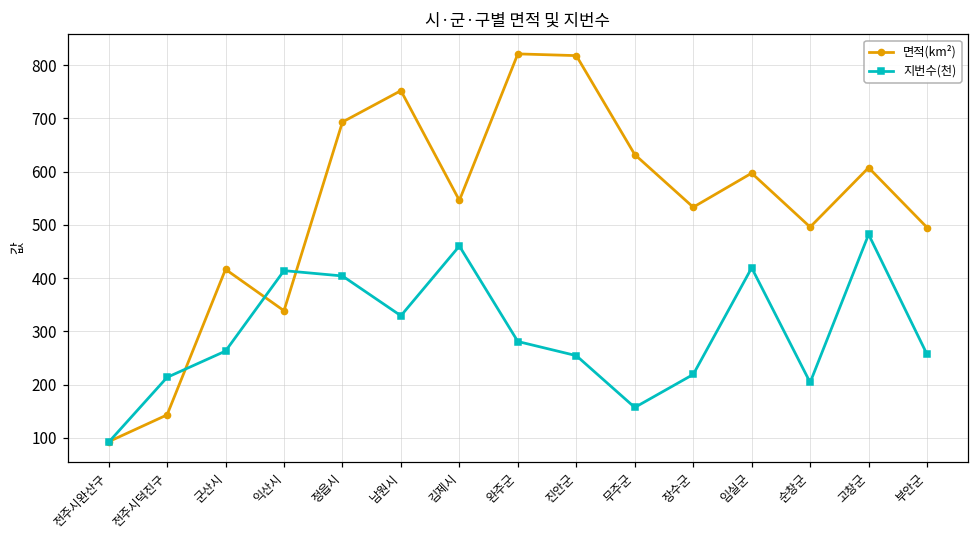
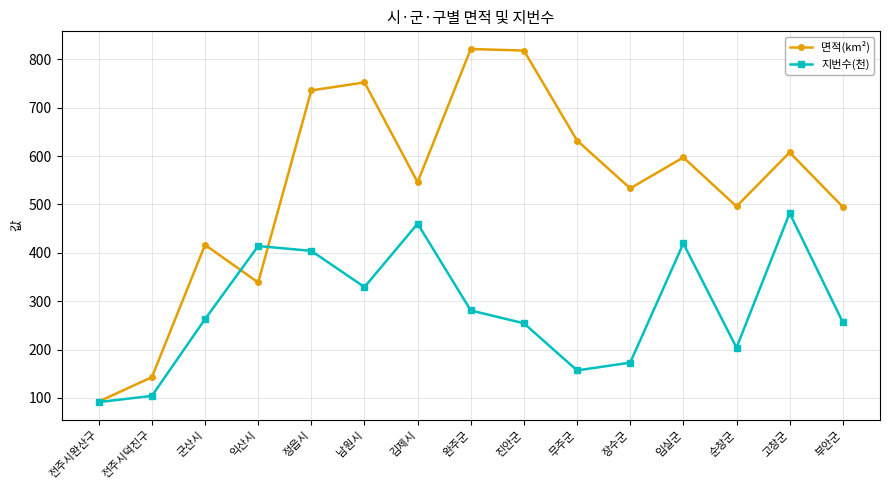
지번수(천), 전주시덕진구: 210 -> 100
면적(km²), 정읍시: 690 -> 740
지번수(천), 장수군: 220 -> 170
